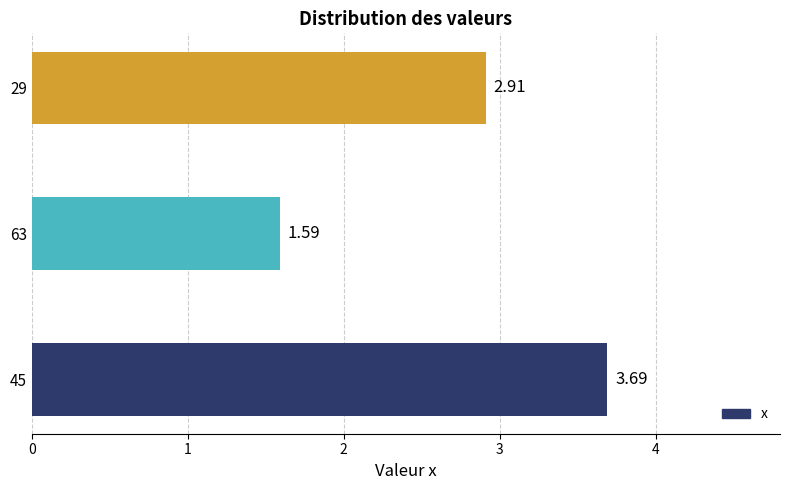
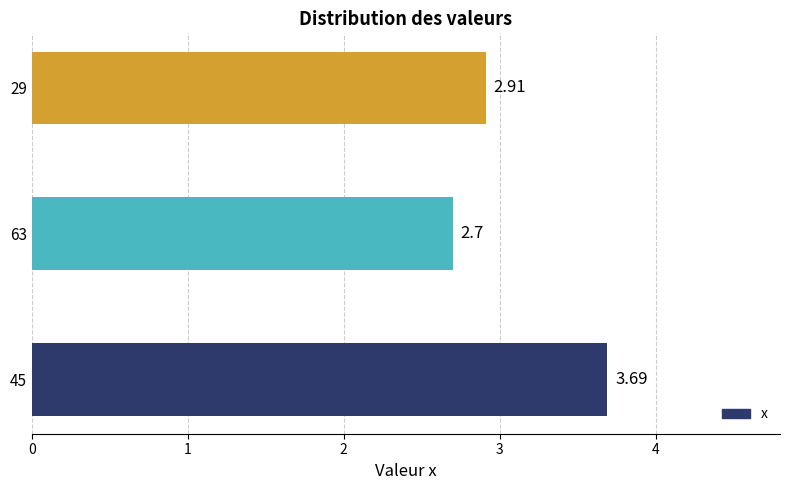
63: 1.59 -> 2.7
